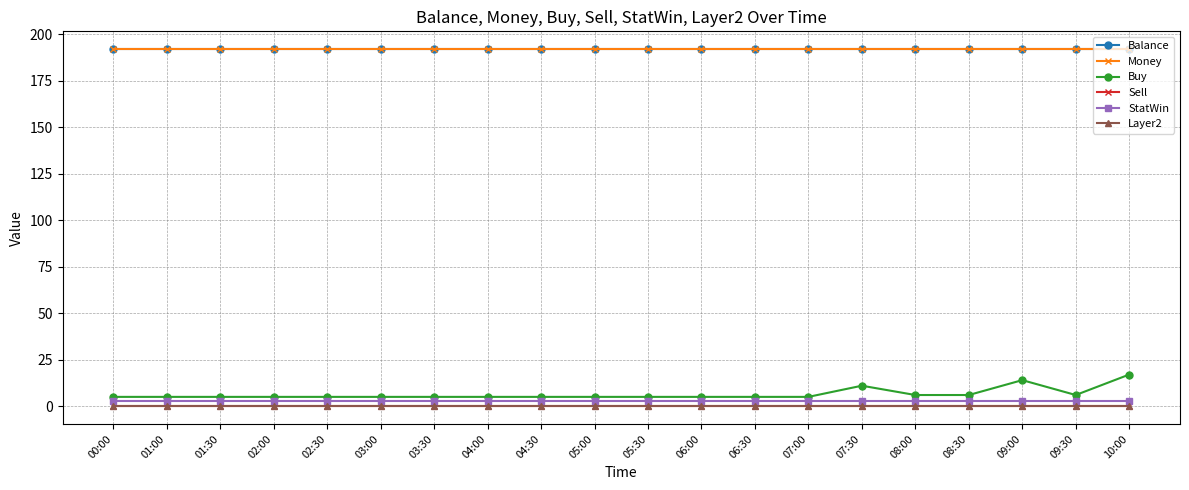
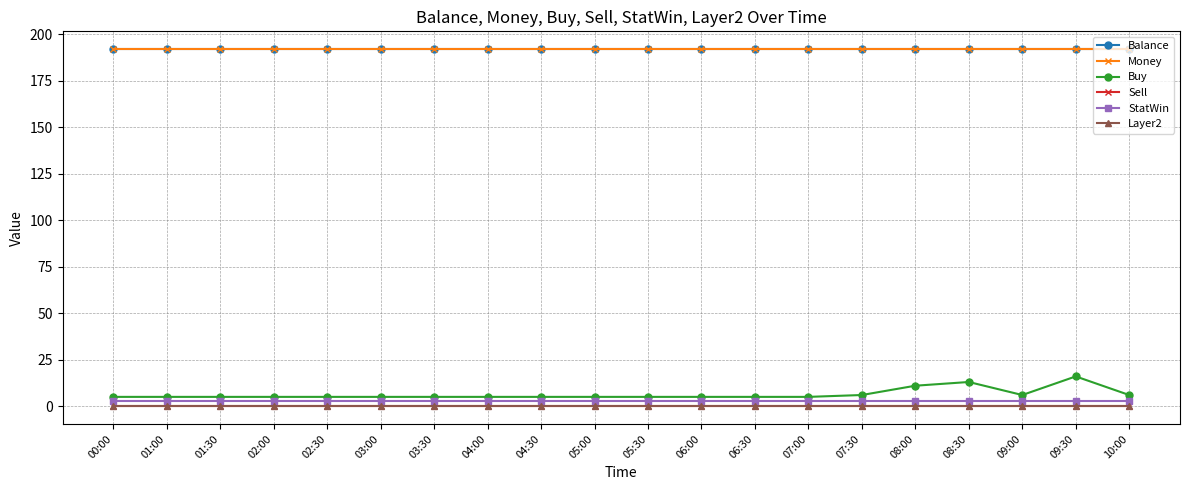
Buy, 07:30: 11 -> 6
Buy, 08:00: 6 -> 11
Buy, 08:30: 6 -> 13
Buy, 09:00: 14 -> 6
Buy, 09:30: 6 -> 16
Buy, 10:00: 17 -> 6
